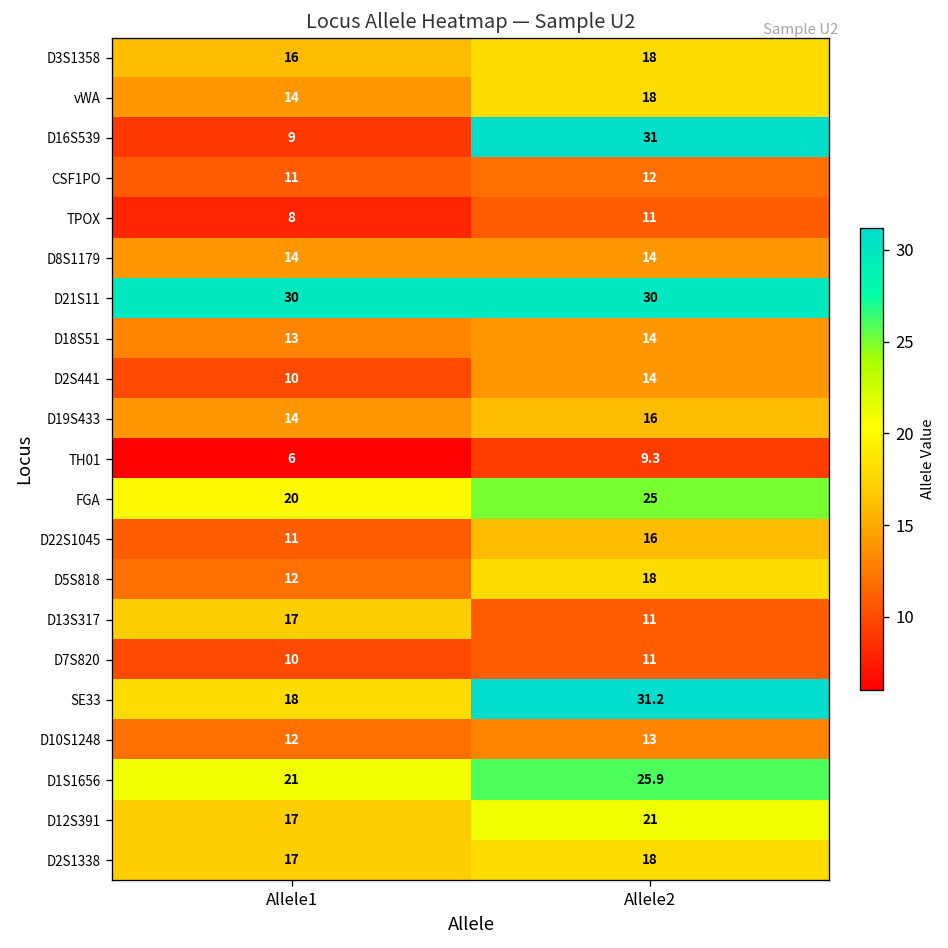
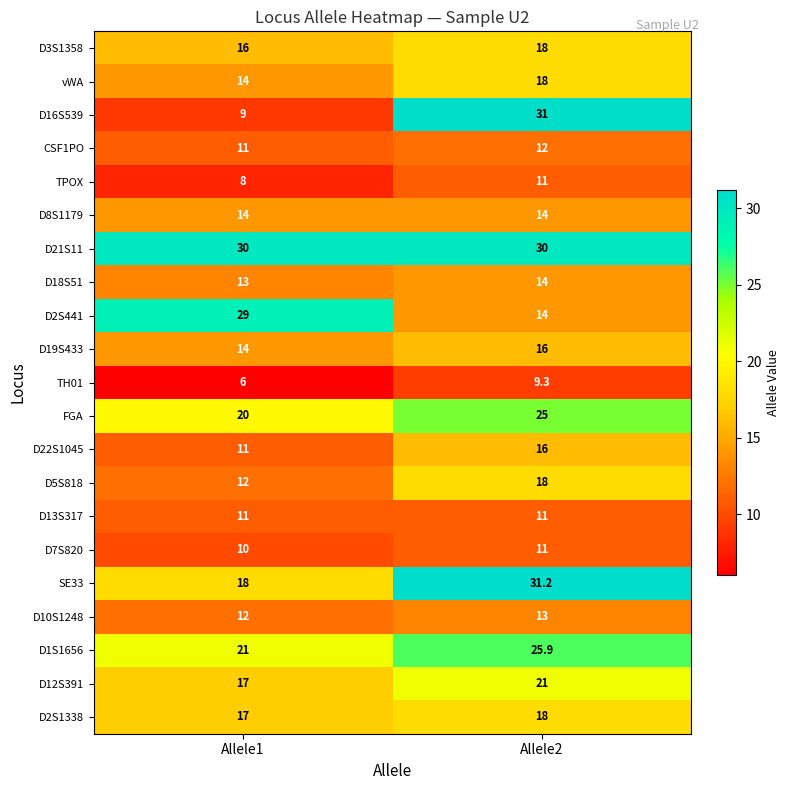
D2S441, Allele1: 10 -> 29
D13S317, Allele1: 17 -> 11
